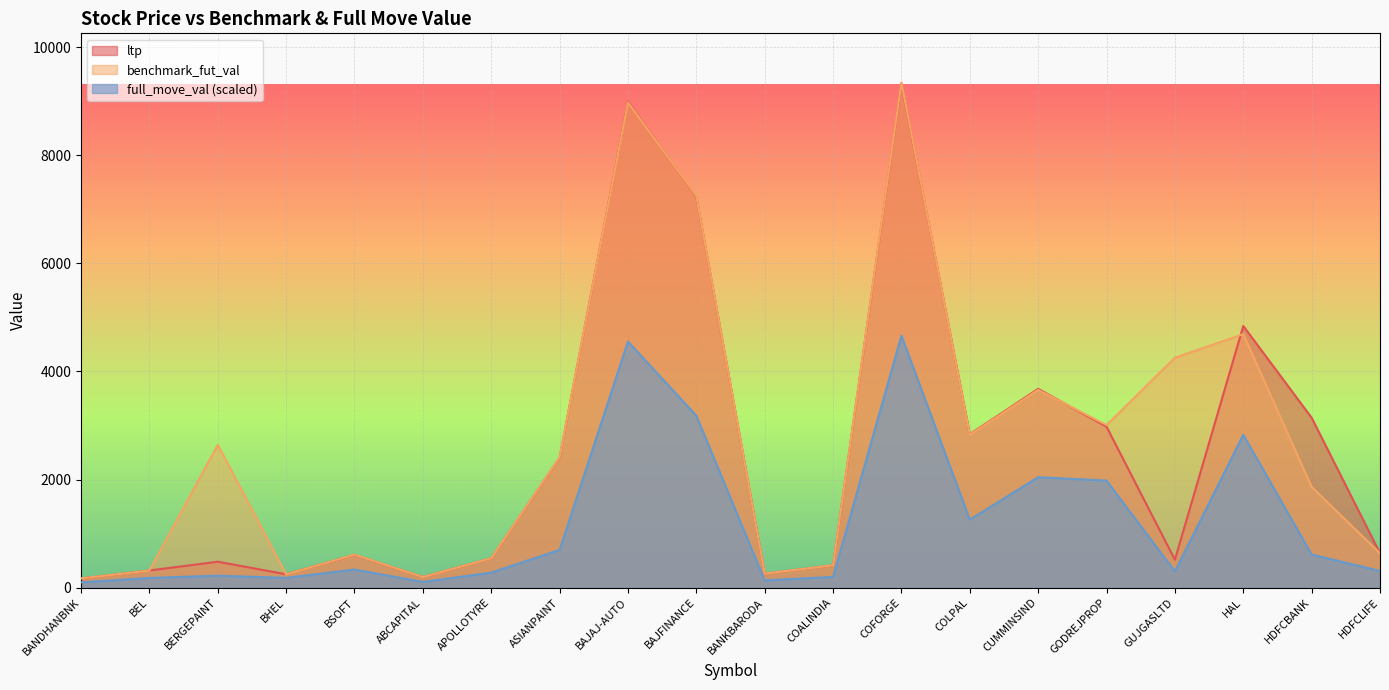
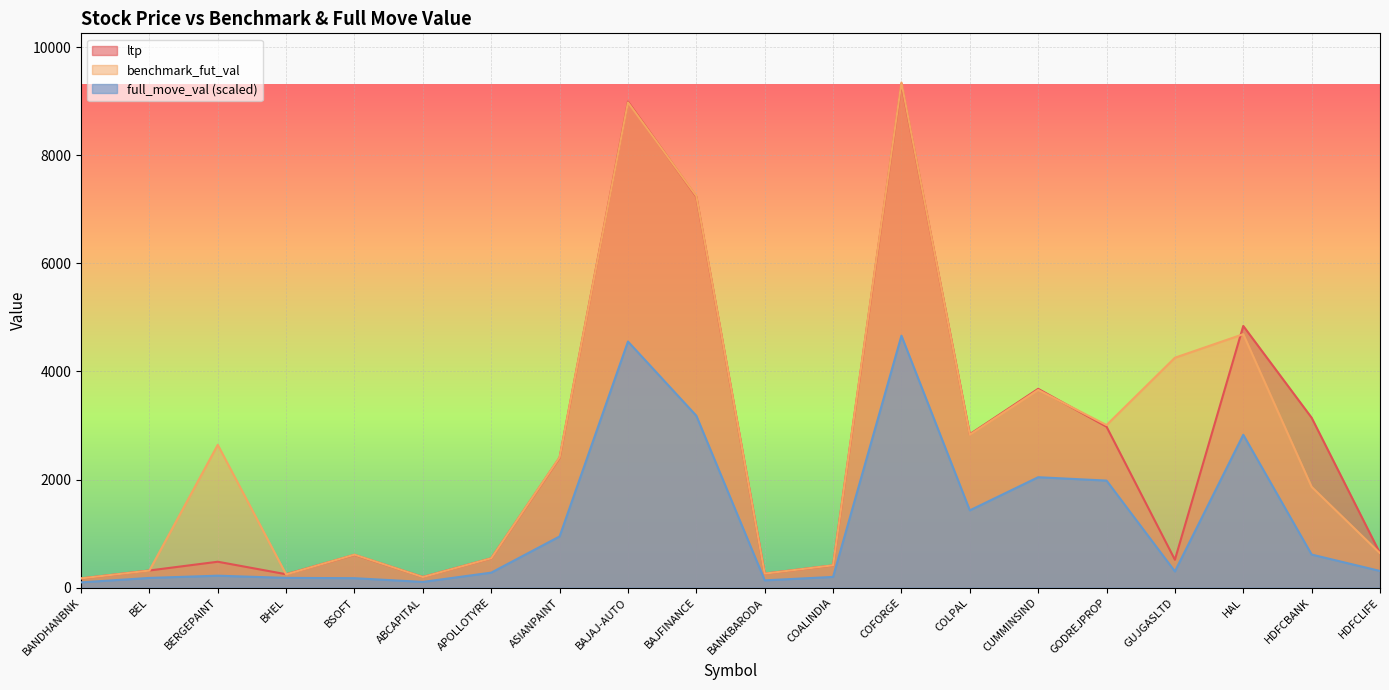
full_move_val (scaled), BSOFT: 300 -> 200
full_move_val (scaled), ASIANPAINT: 700 -> 900
full_move_val (scaled), COLPAL: 1300 -> 1400
